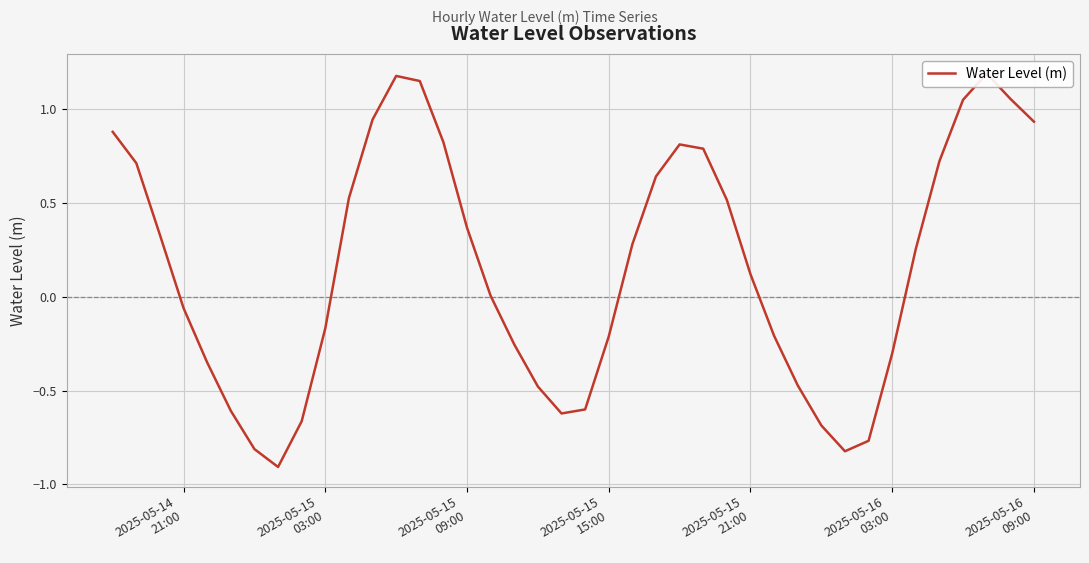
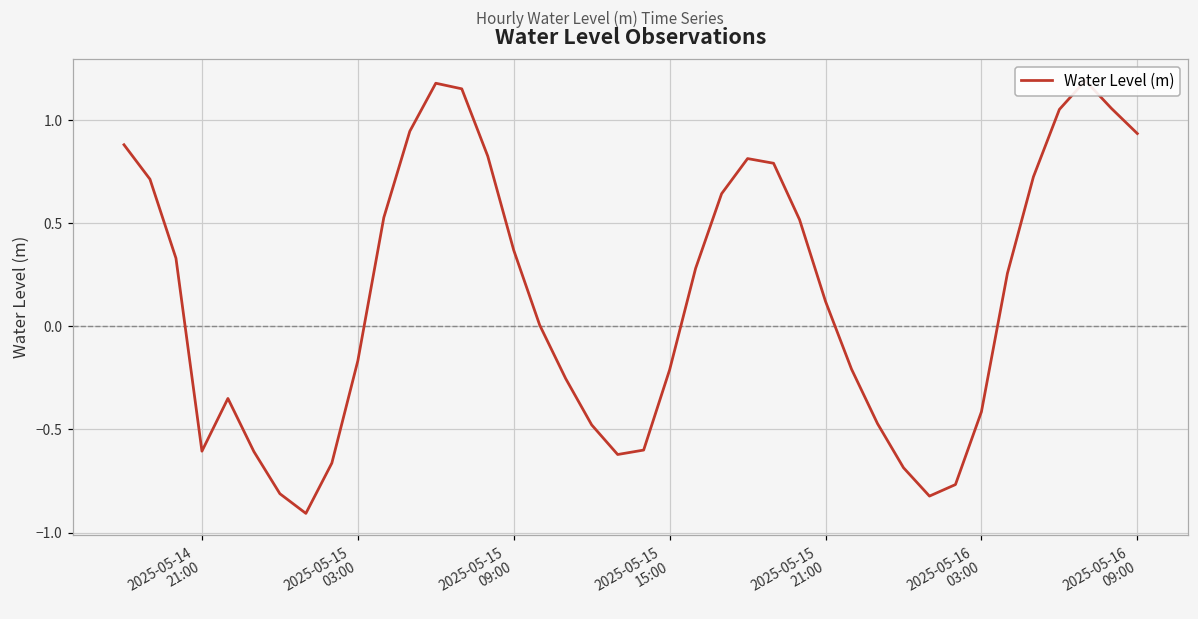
2025-05-14 21:00: -0.06 -> -0.61
2025-05-16 03:00: -0.30 -> -0.41
